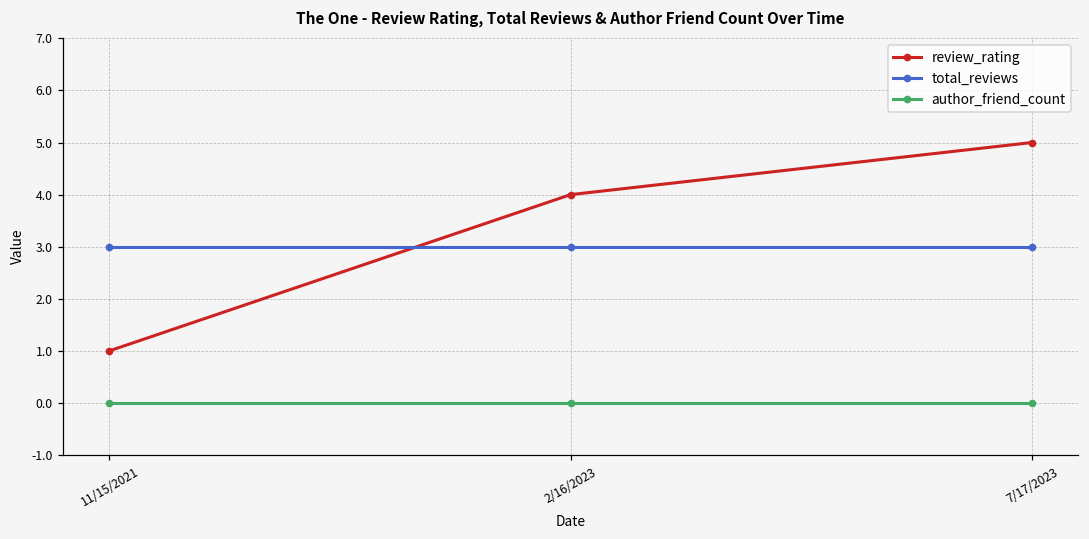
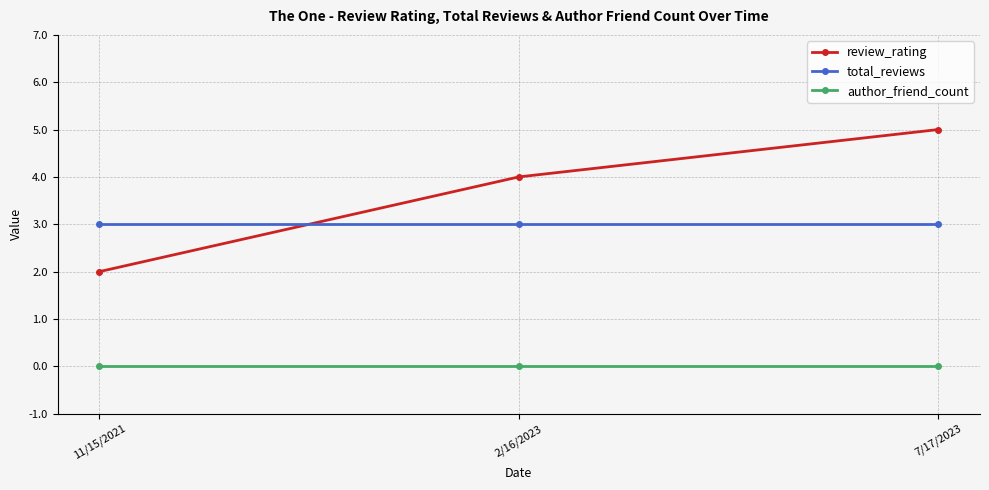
review_rating, 11/15/2021: 1 -> 2
